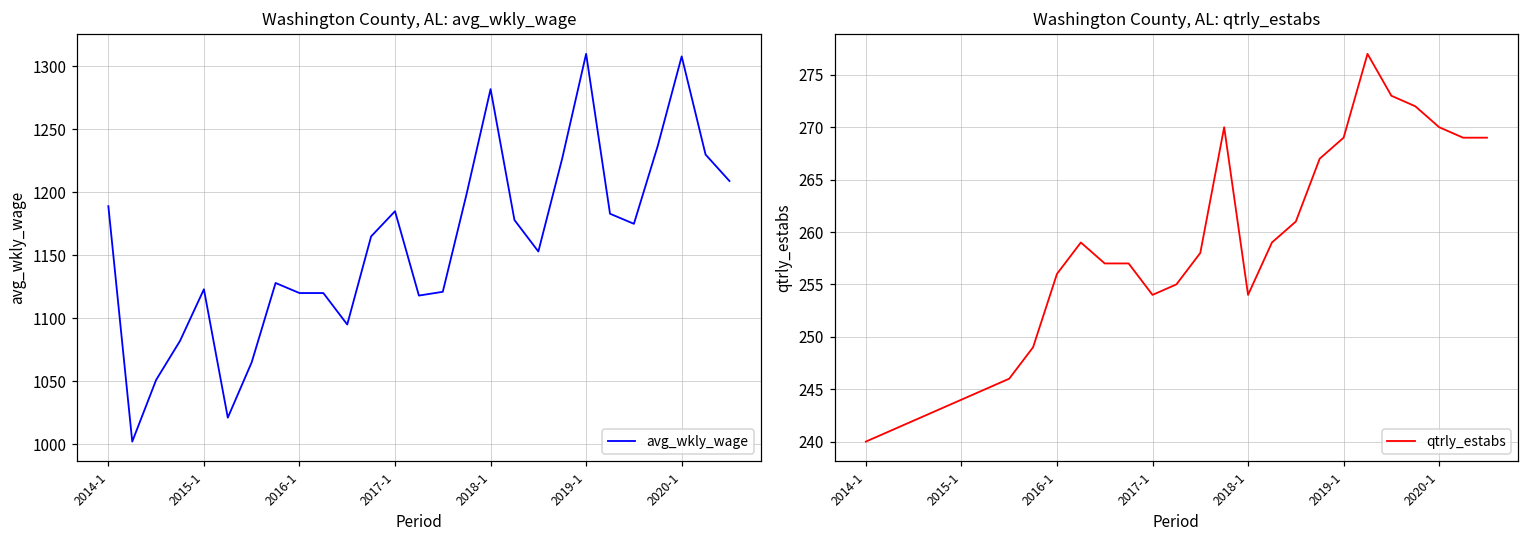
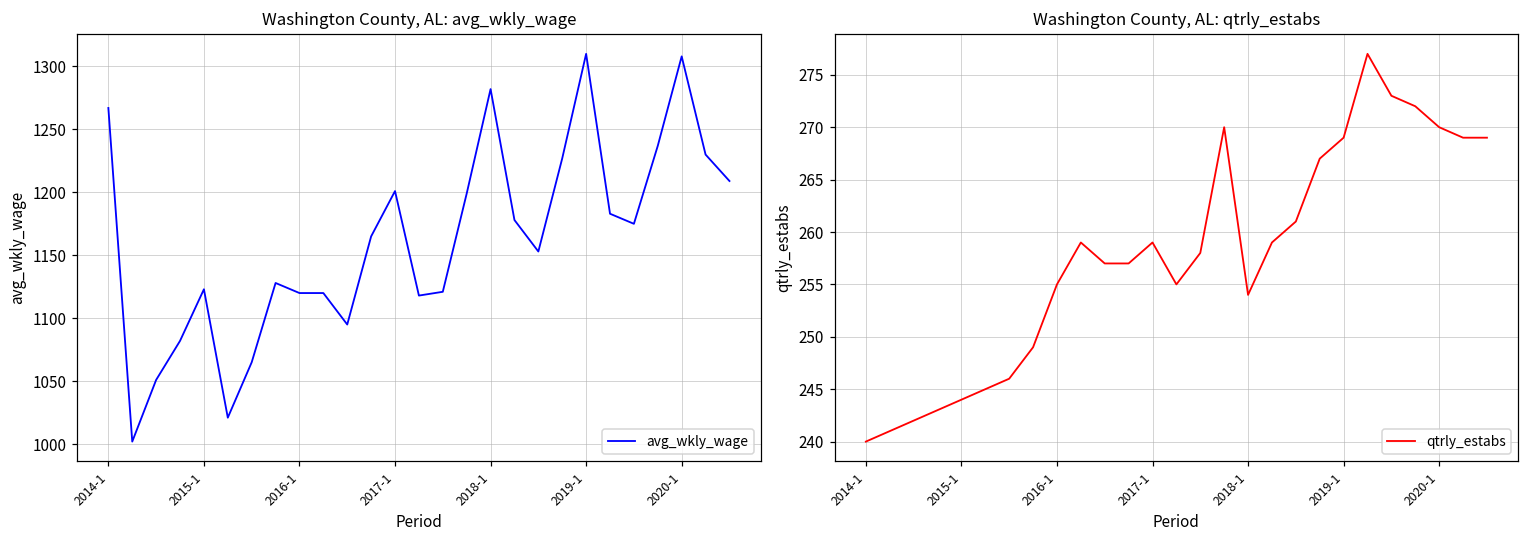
Washington County, AL: avg_wkly_wage, 2014-1: 1189 -> 1267
Washington County, AL: avg_wkly_wage, 2017-1: 1185 -> 1201
Washington County, AL: qtrly_estabs, 2016-1: 256 -> 255
Washington County, AL: qtrly_estabs, 2017-1: 254 -> 259
